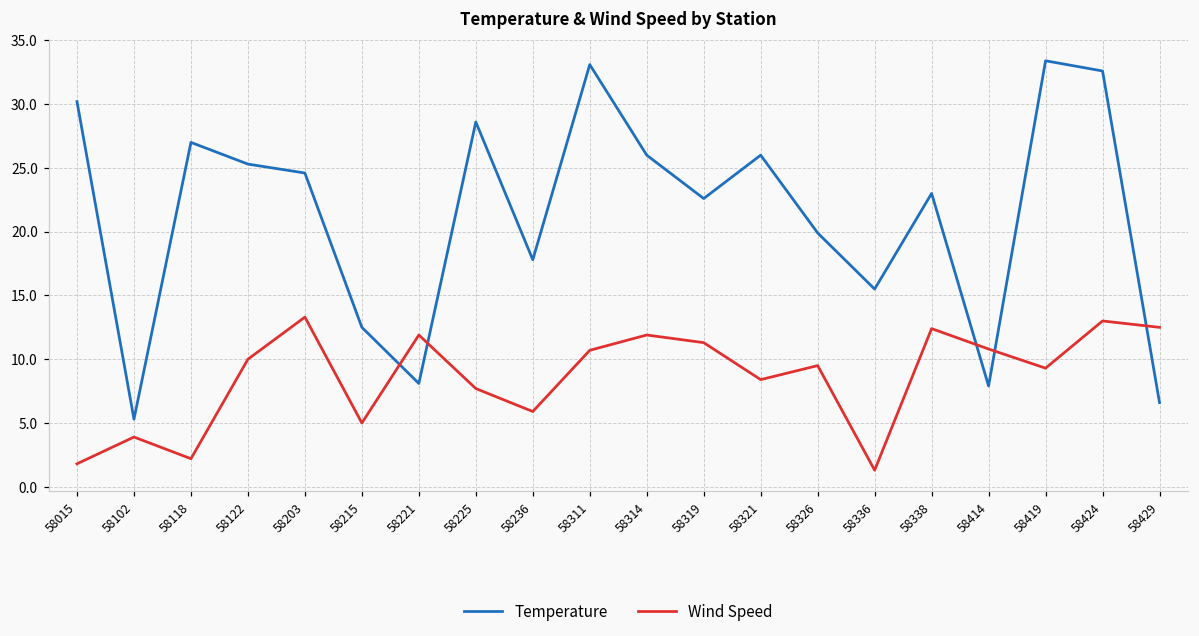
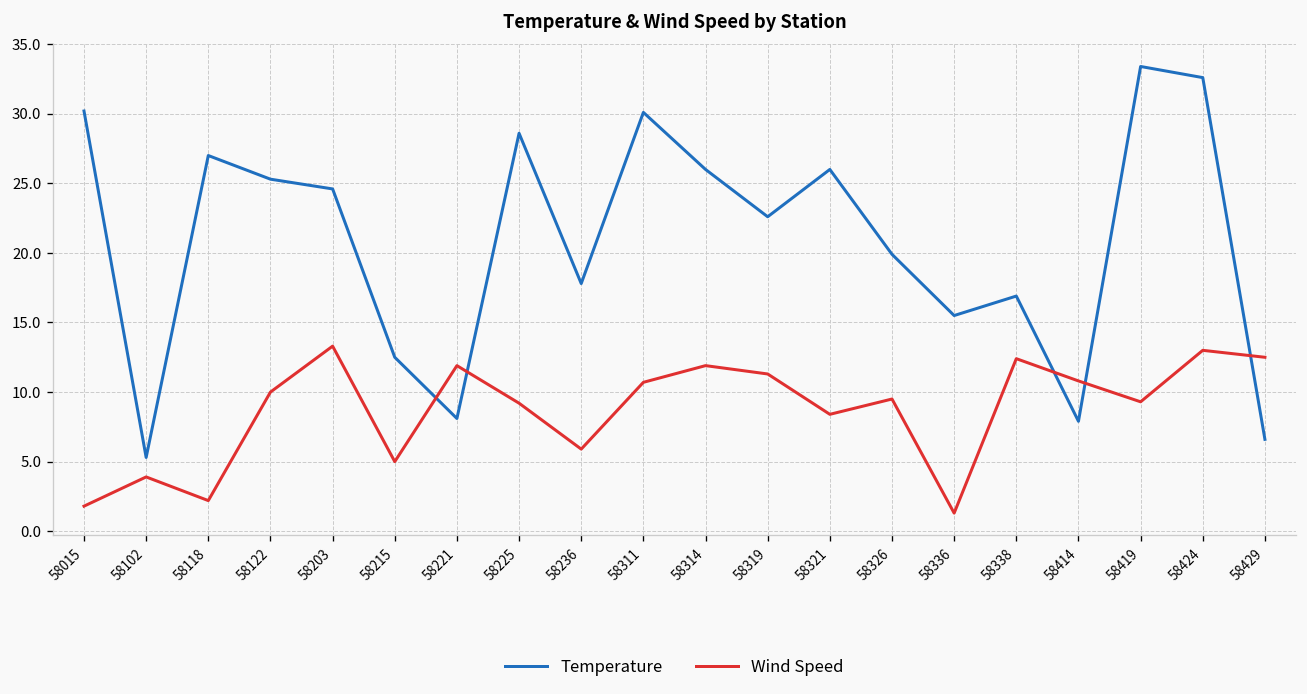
Wind Speed, 58225: 7.7 -> 9.2
Temperature, 58311: 33.1 -> 30.1
Temperature, 58338: 23.0 -> 16.9
